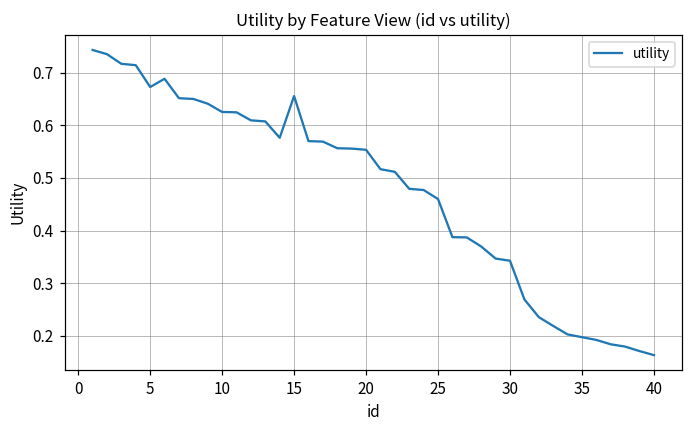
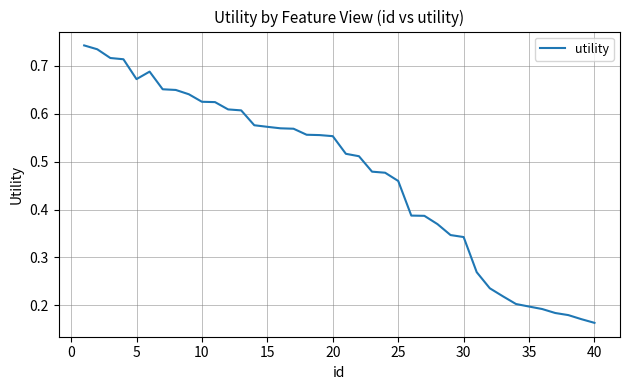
15: 0.66 -> 0.57
